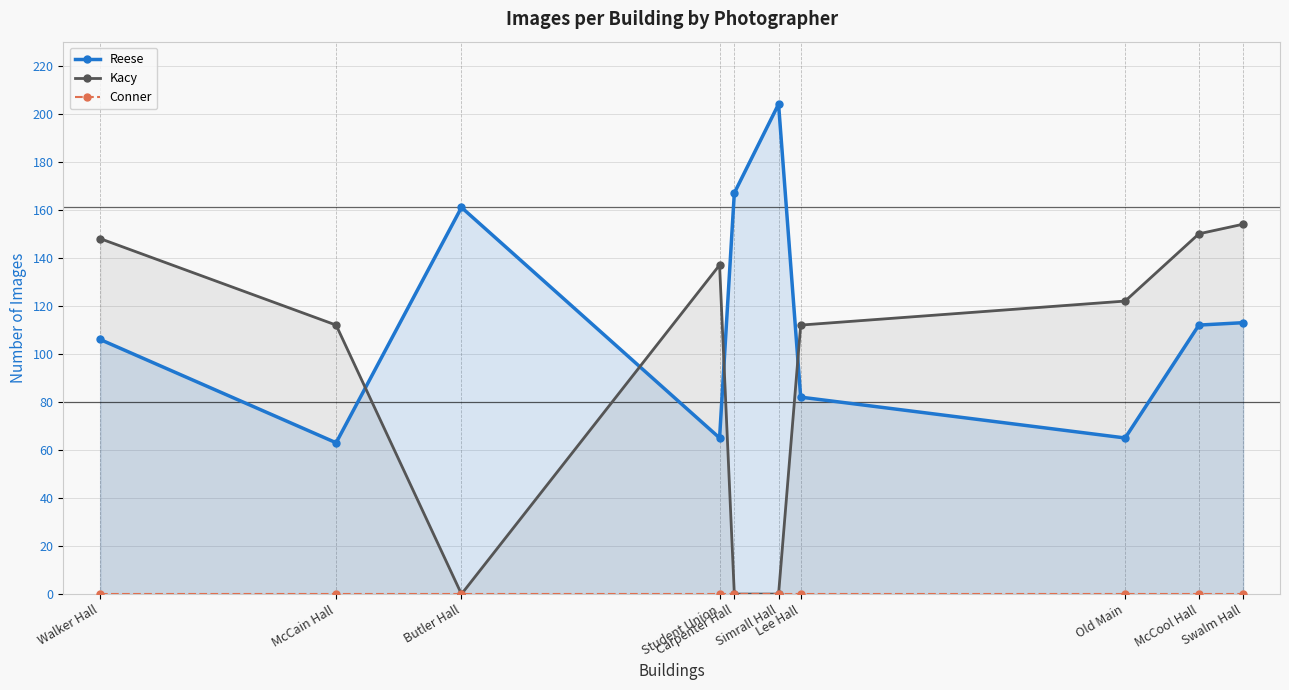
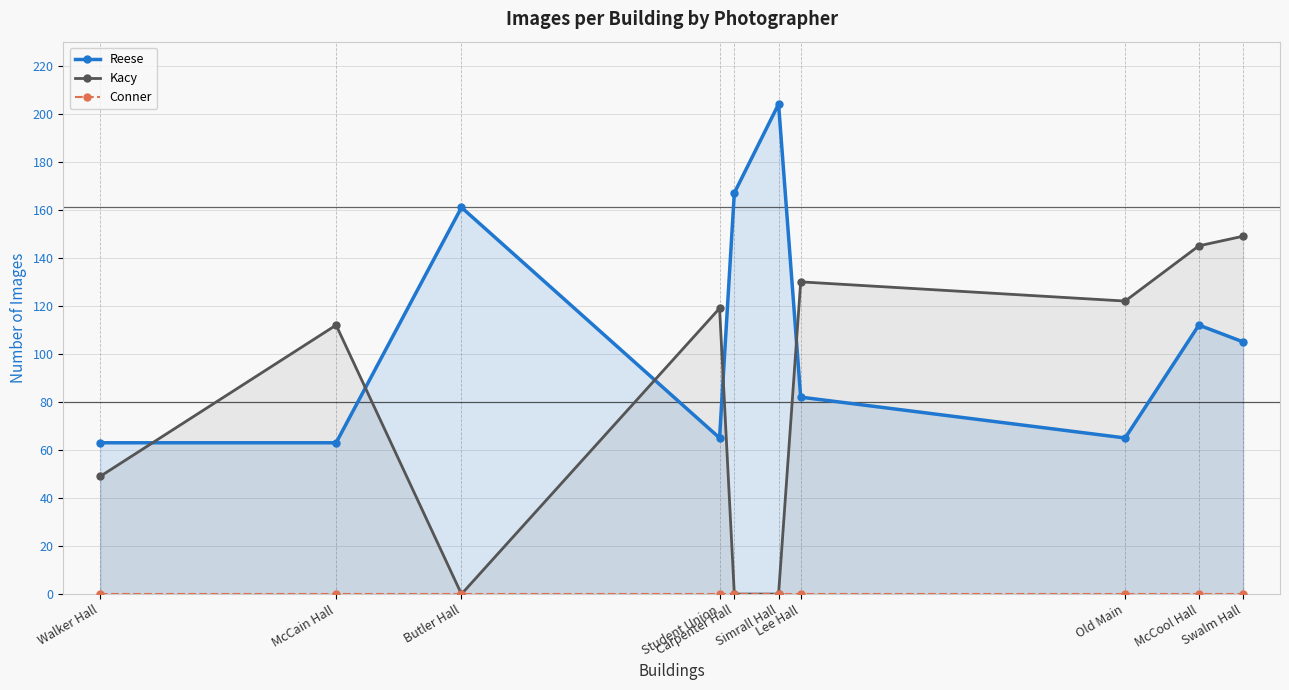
Reese, Walker Hall: 106 -> 63
Kacy, Walker Hall: 148 -> 49
Kacy, Student Union: 137 -> 119
Kacy, Lee Hall: 112 -> 130
Kacy, McCool Hall: 150 -> 145
Reese, Swalm Hall: 113 -> 105
Kacy, Swalm Hall: 154 -> 149
